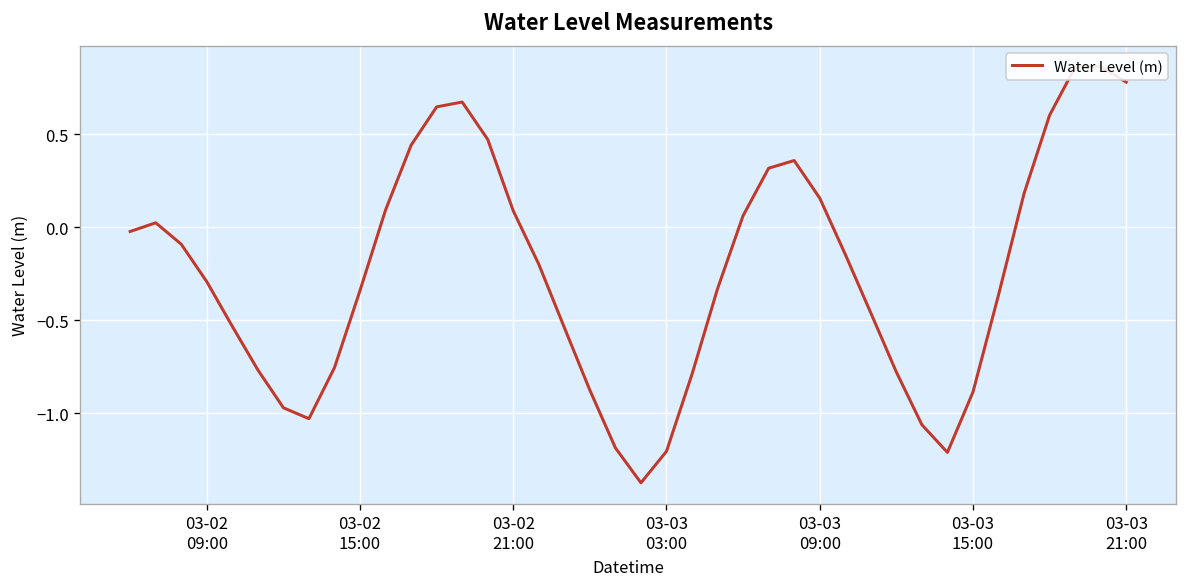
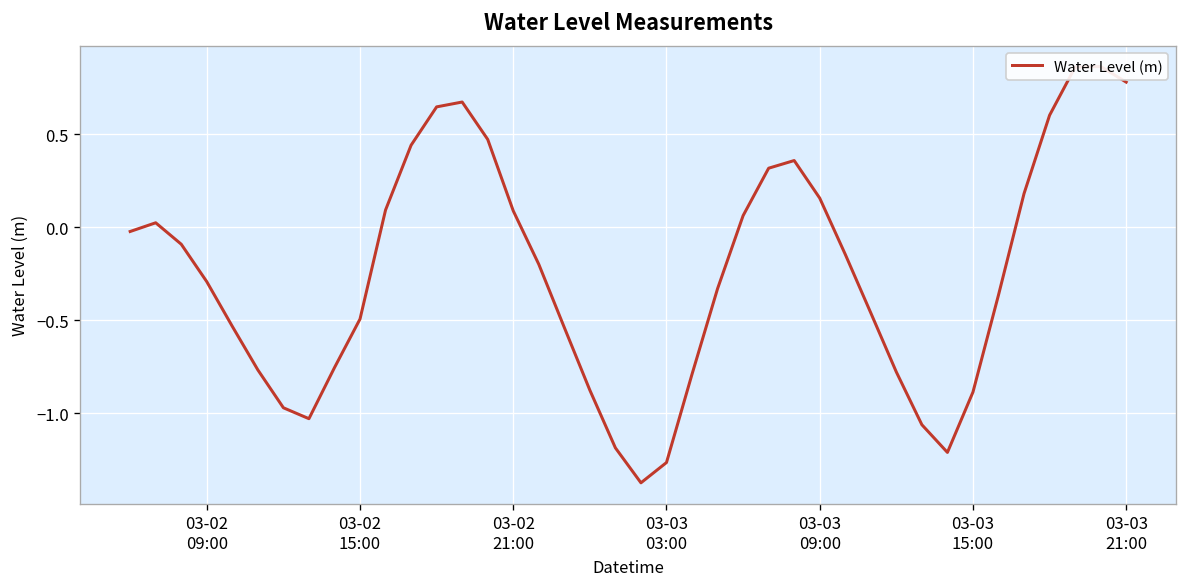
03-02 15:00: -0.34 -> -0.49
03-03 03:00: -1.21 -> -1.27
